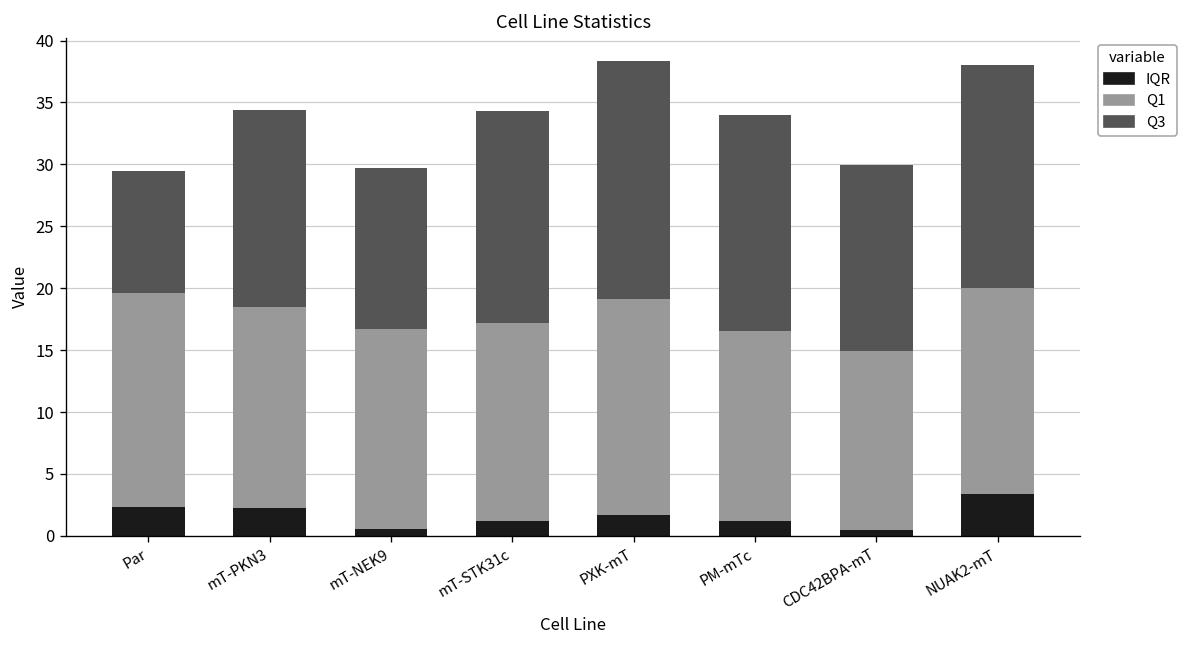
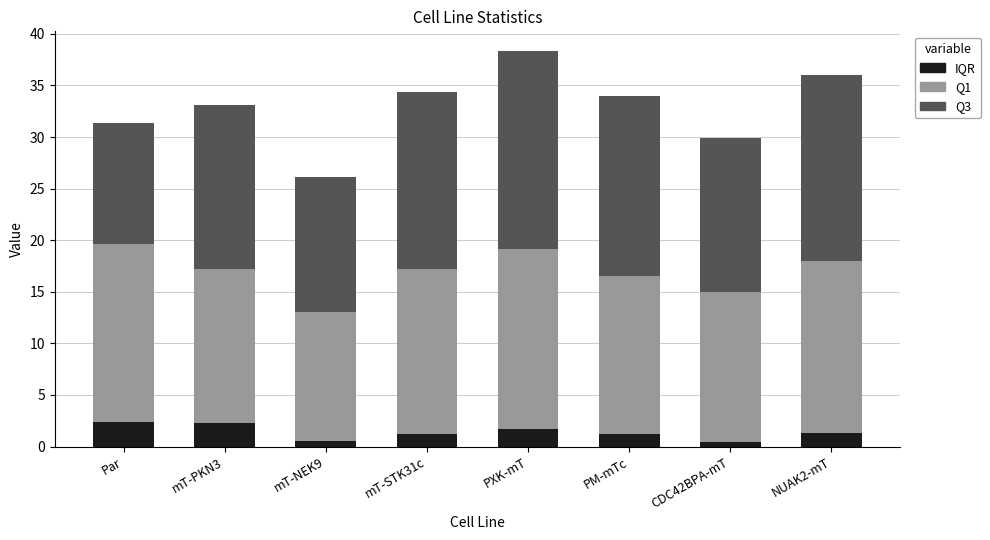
Q3, Par: 9.8 -> 11.8
Q1, mT-PKN3: 16.3 -> 15.0
Q1, mT-NEK9: 16.1 -> 12.5
IQR, NUAK2-mT: 3.4 -> 1.3
